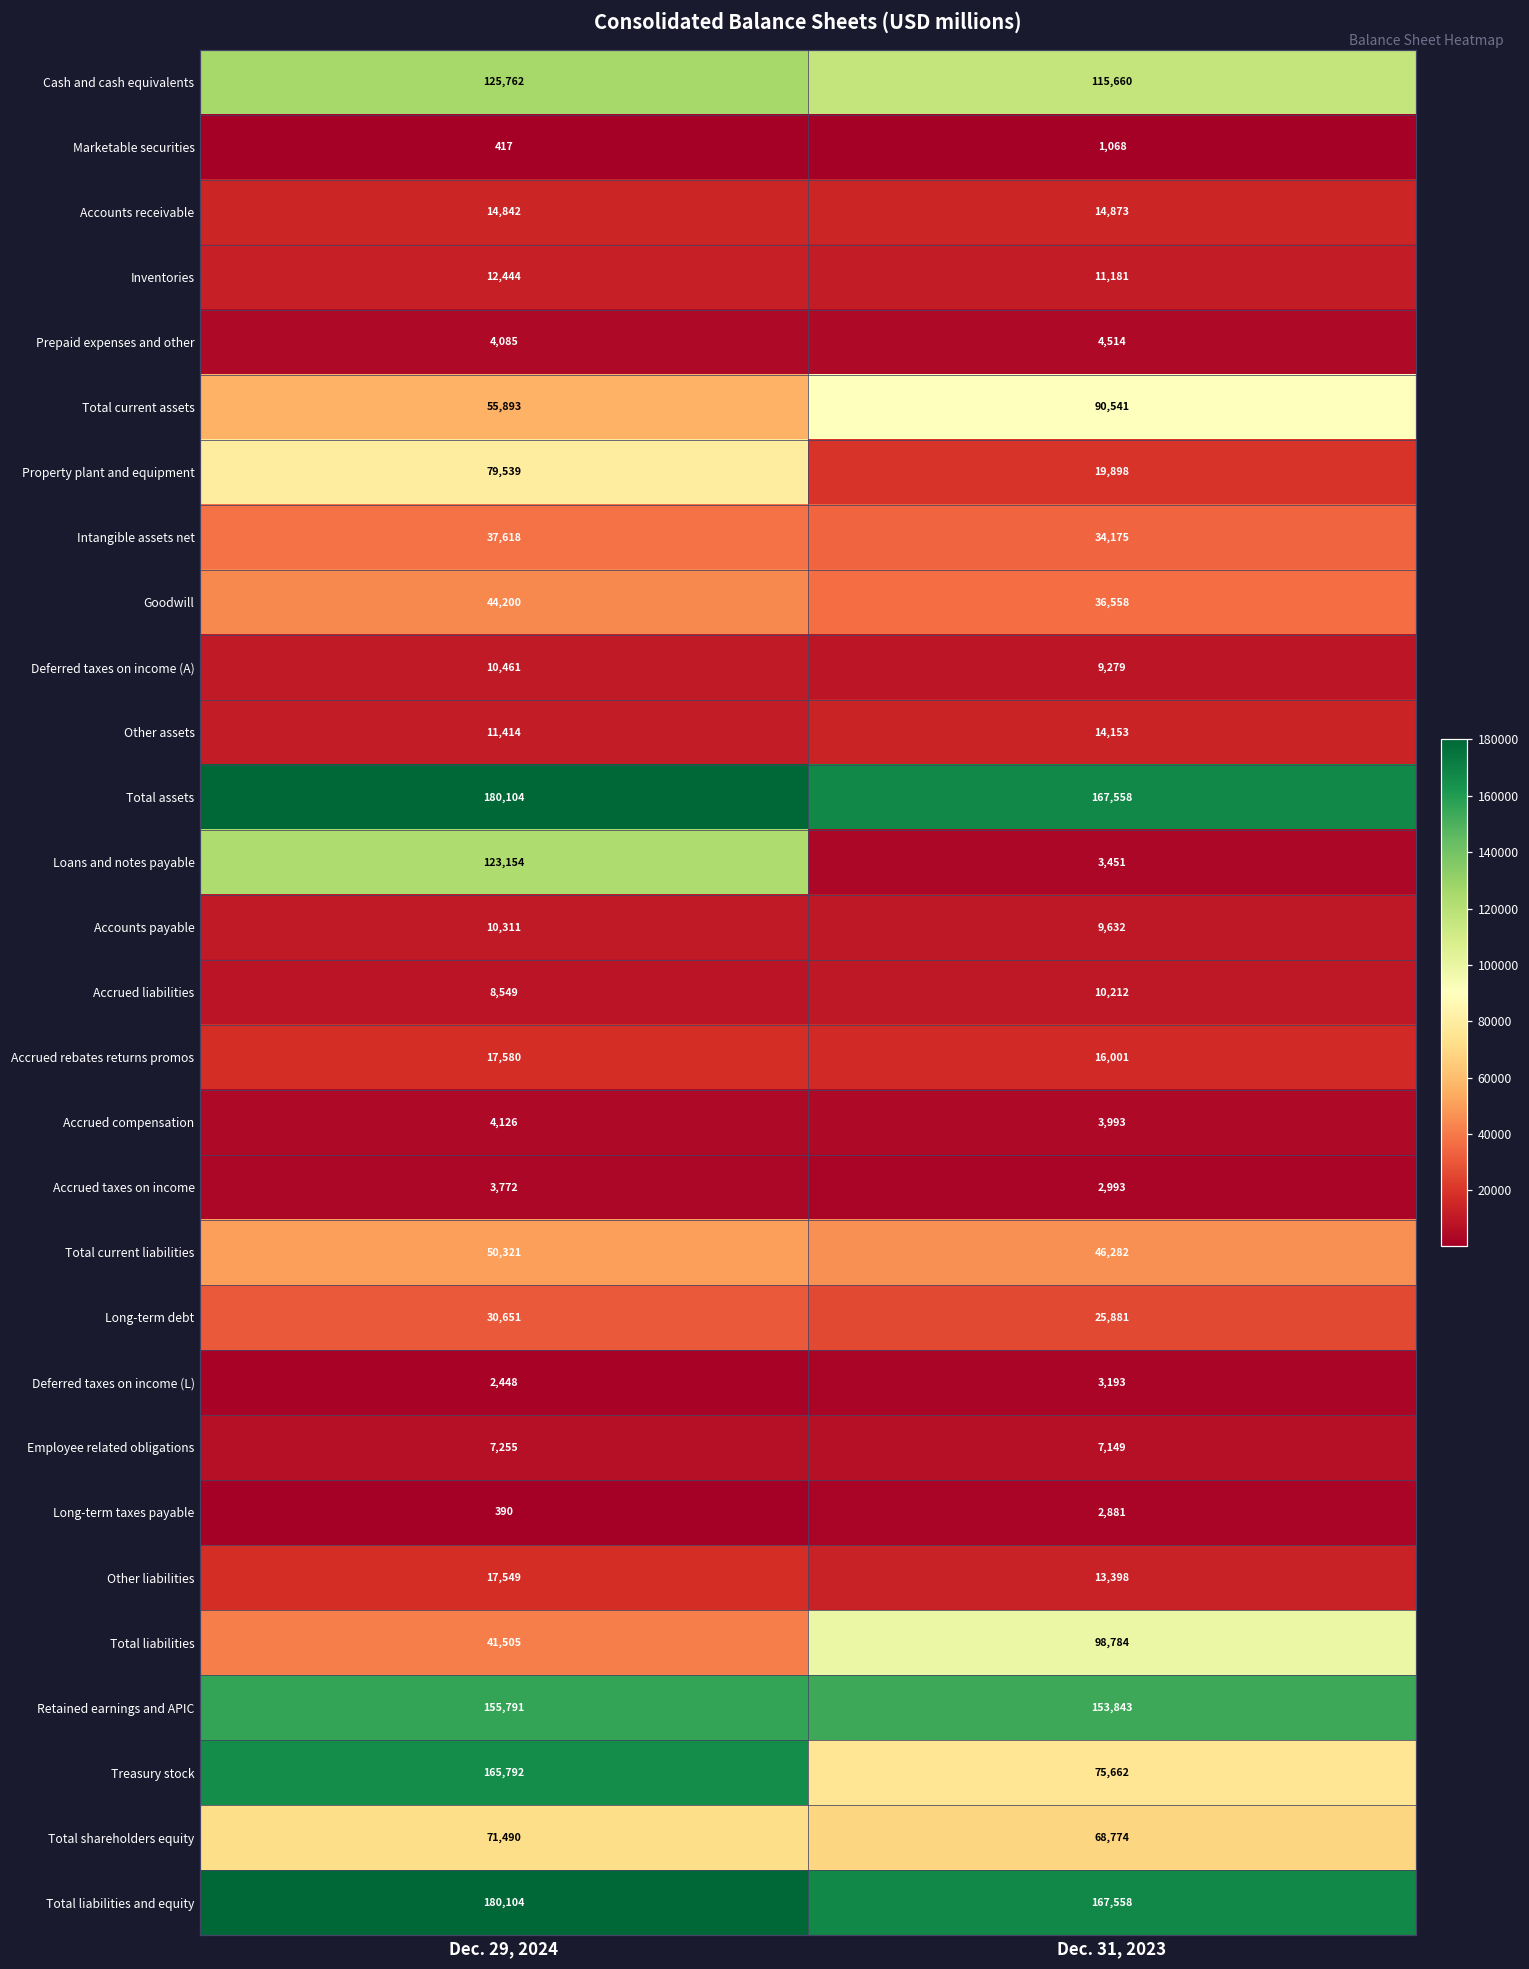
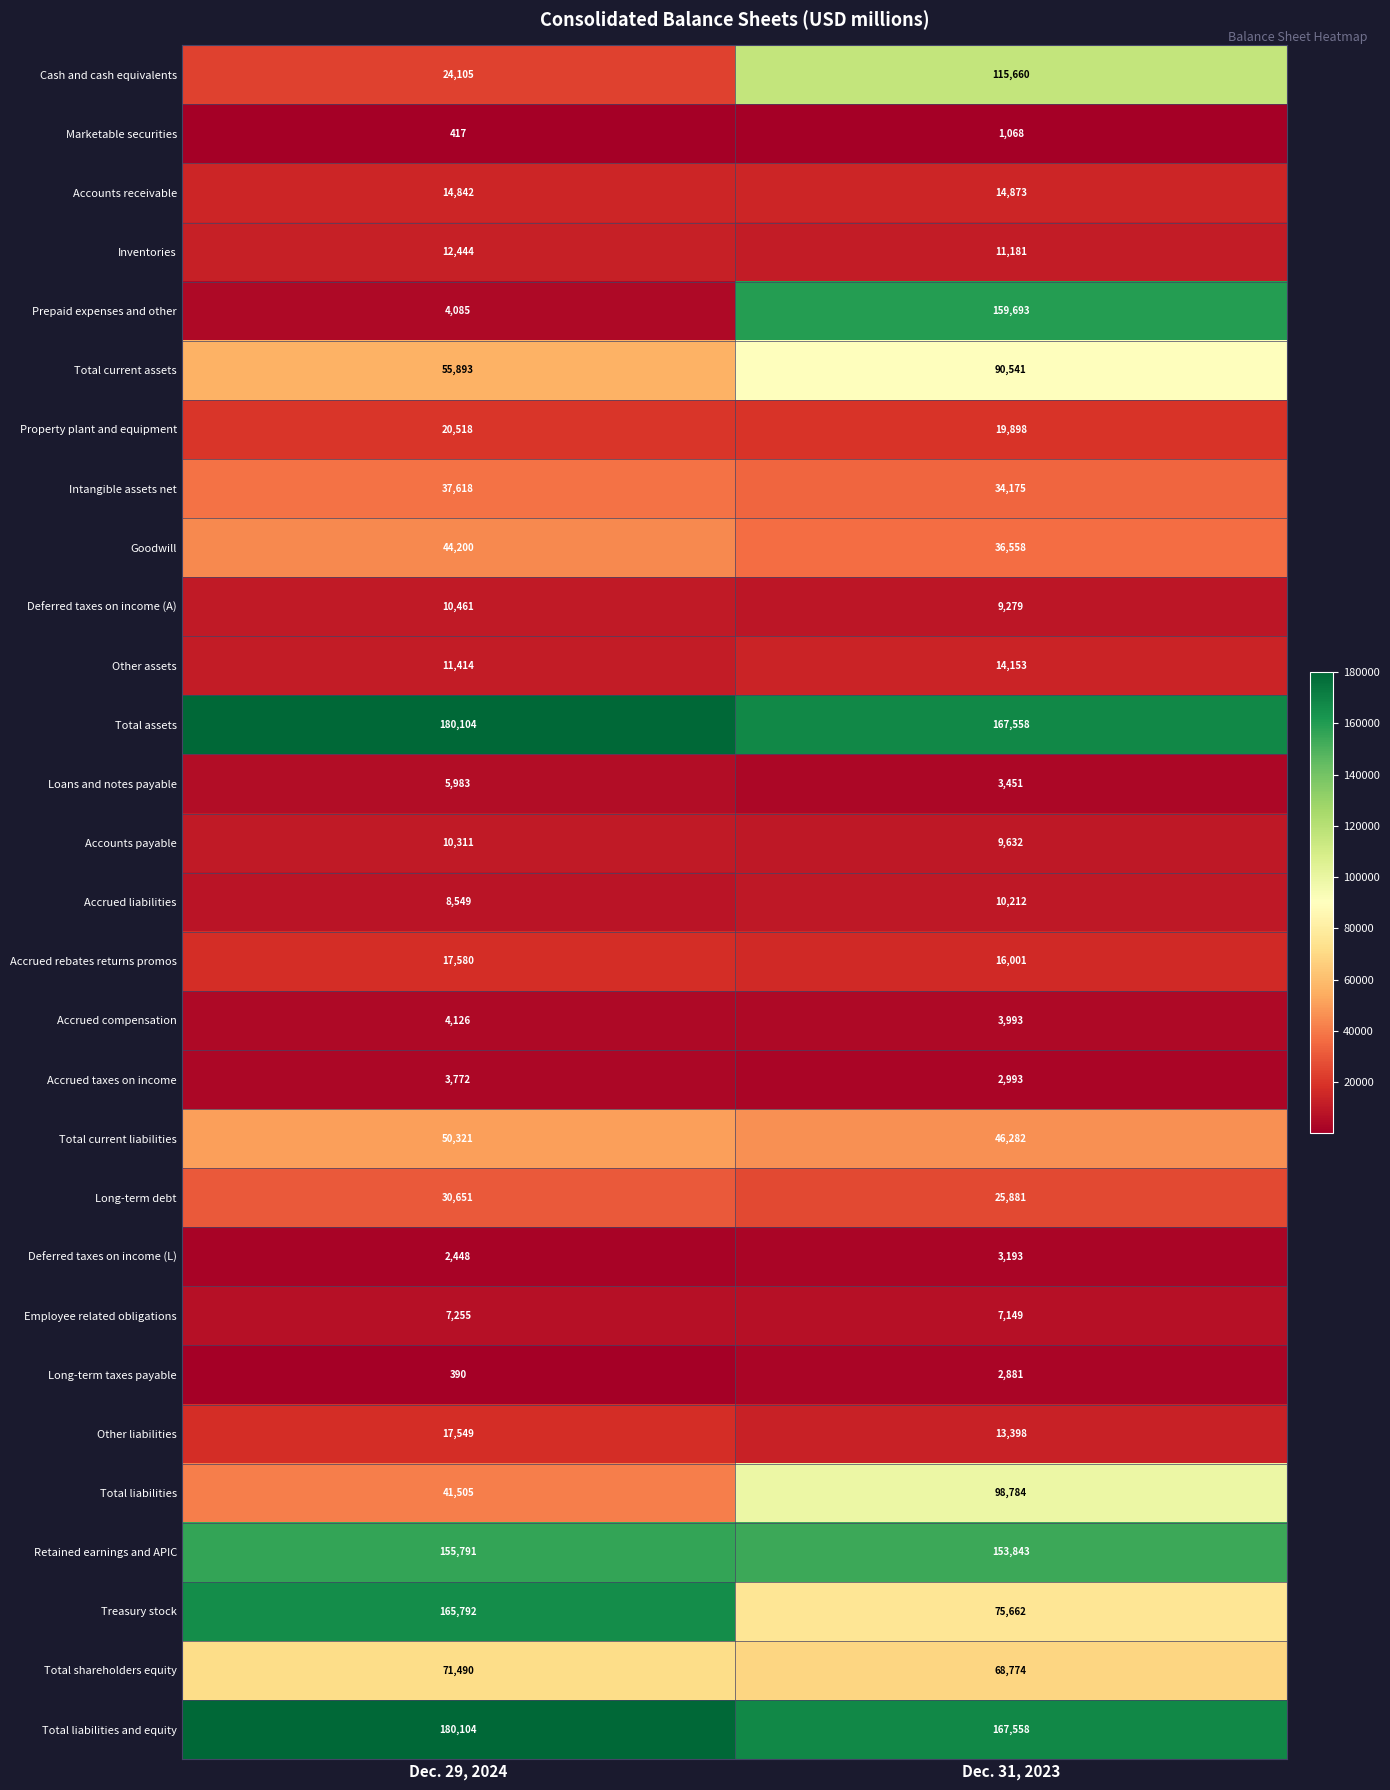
Cash and cash equivalents, Dec. 29, 2024: 125,762 -> 24,105
Prepaid expenses and other, Dec. 31, 2023: 4,514 -> 159,693
Property plant and equipment, Dec. 29, 2024: 79,539 -> 20,518
Loans and notes payable, Dec. 29, 2024: 123,154 -> 5,983
